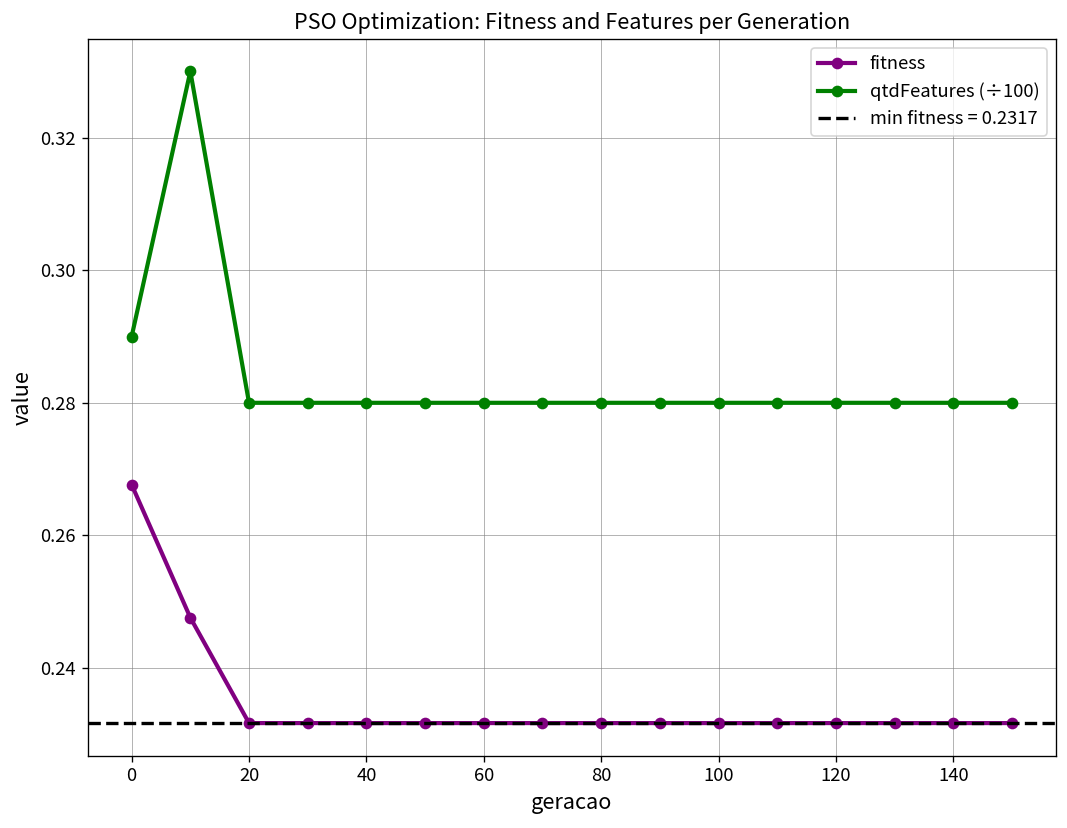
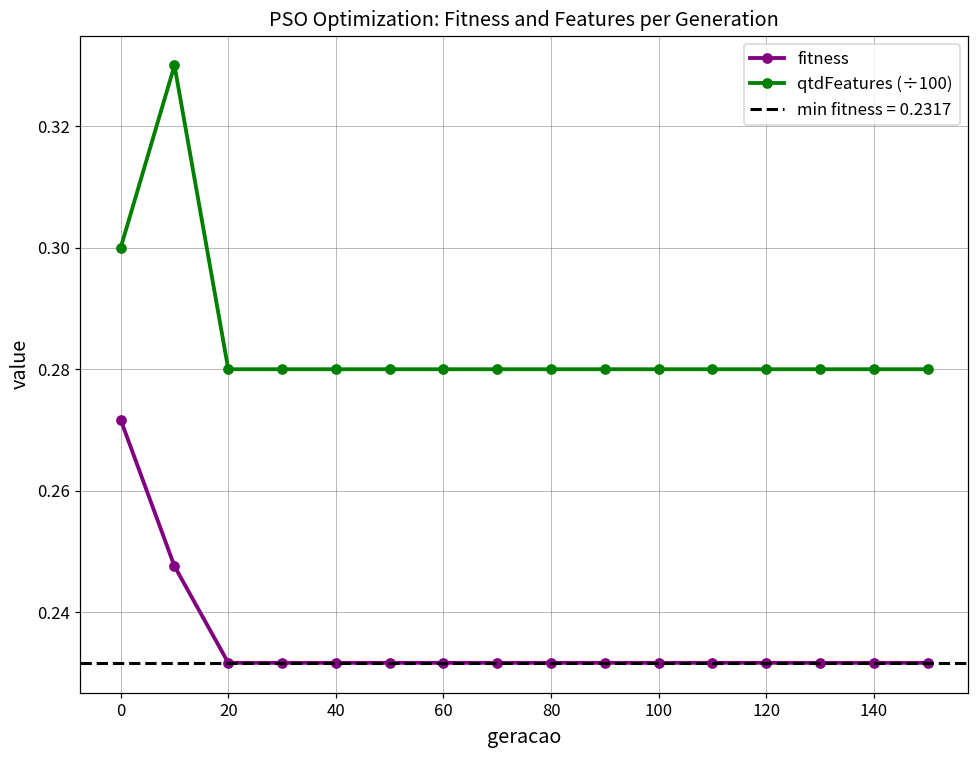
fitness, 0: 0.268 -> 0.272
qtdFeatures (÷100), 0: 0.290 -> 0.300
